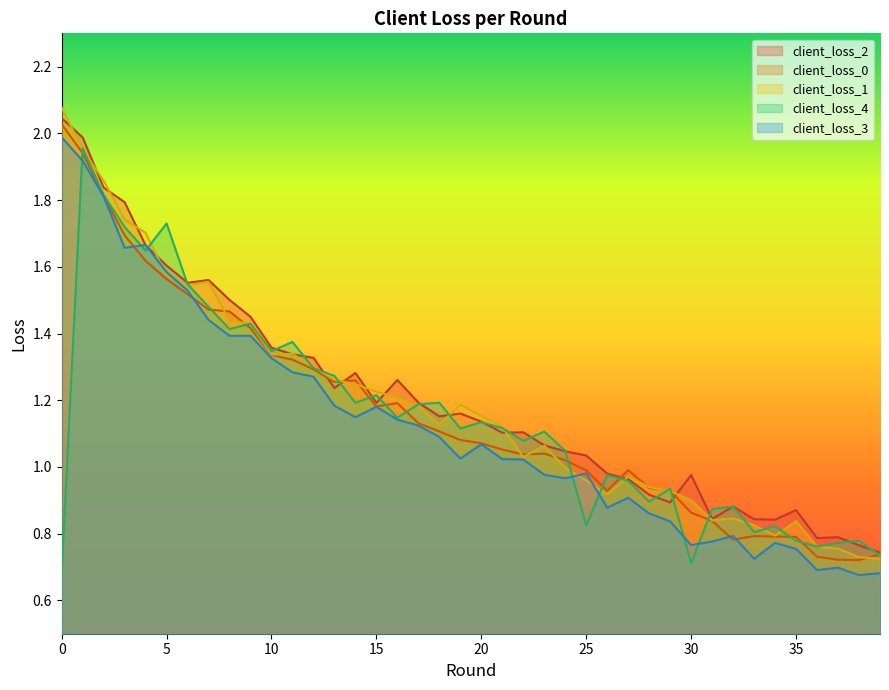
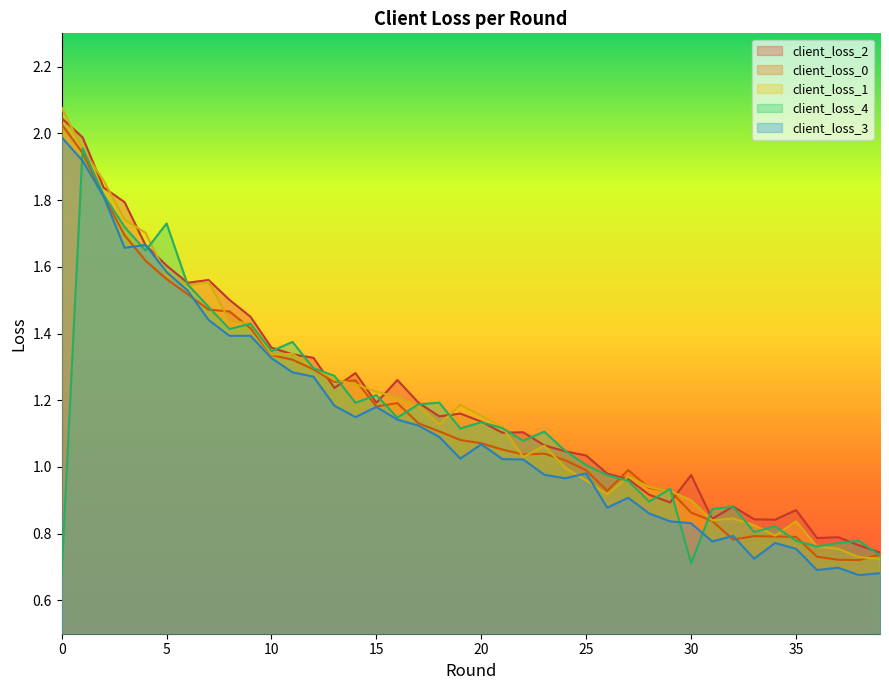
client_loss_4, 25: 0.82 -> 1.01
client_loss_3, 30: 0.77 -> 0.83
